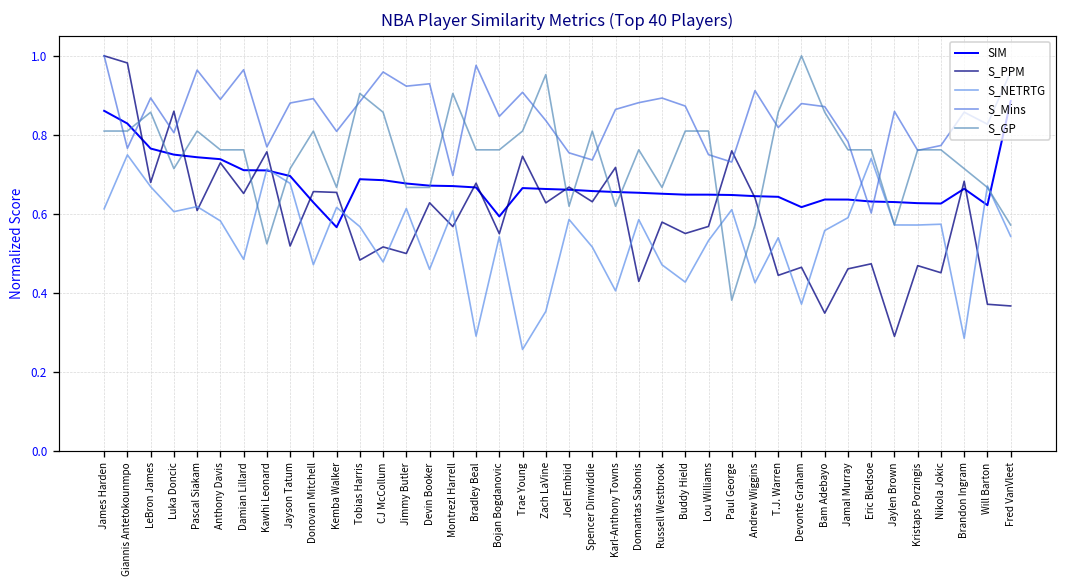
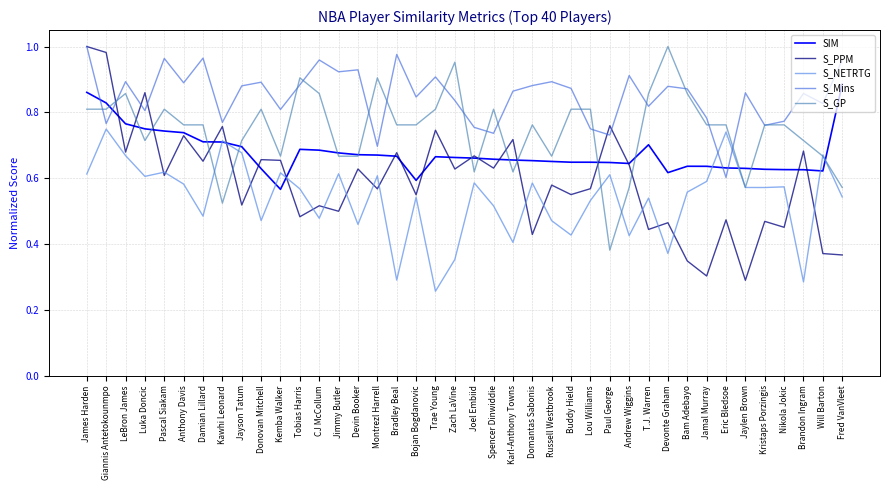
SIM, T.J. Warren: 0.64 -> 0.70
S_PPM, Jamal Murray: 0.46 -> 0.30
SIM, Brandon Ingram: 0.66 -> 0.63
